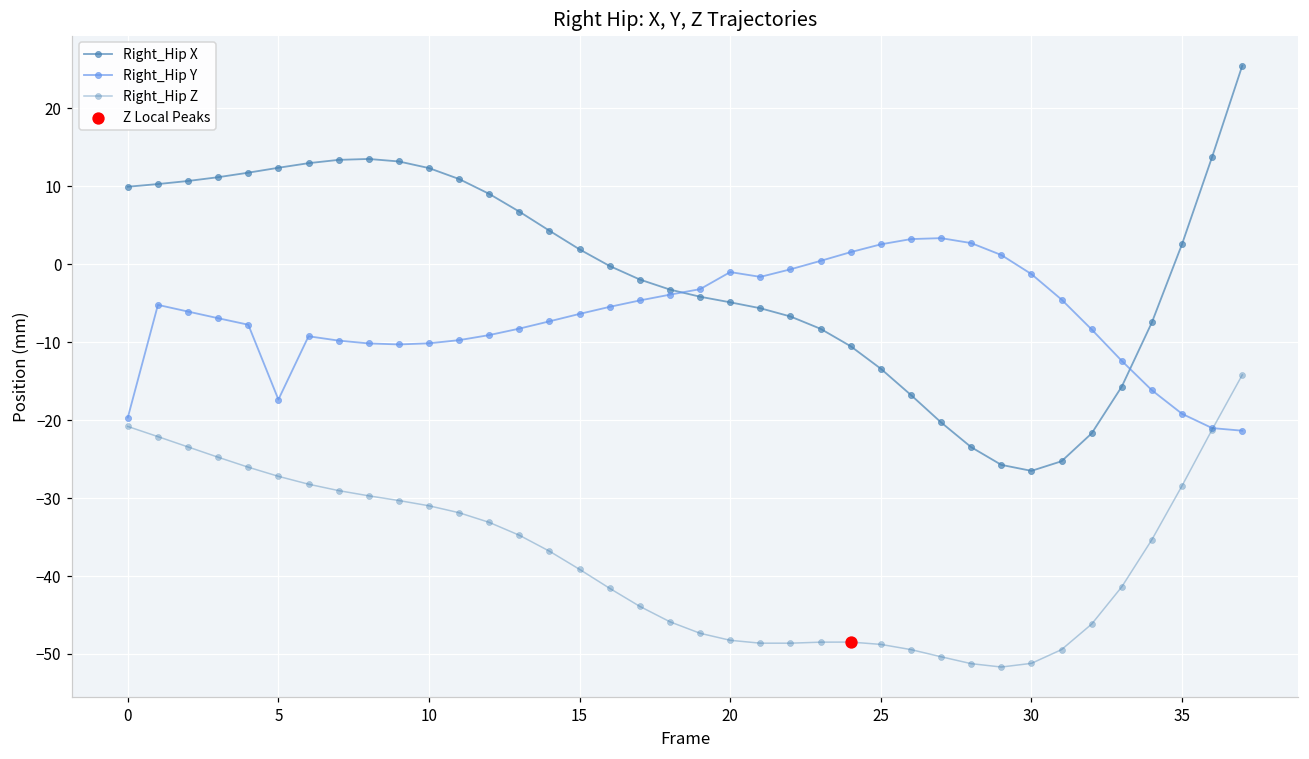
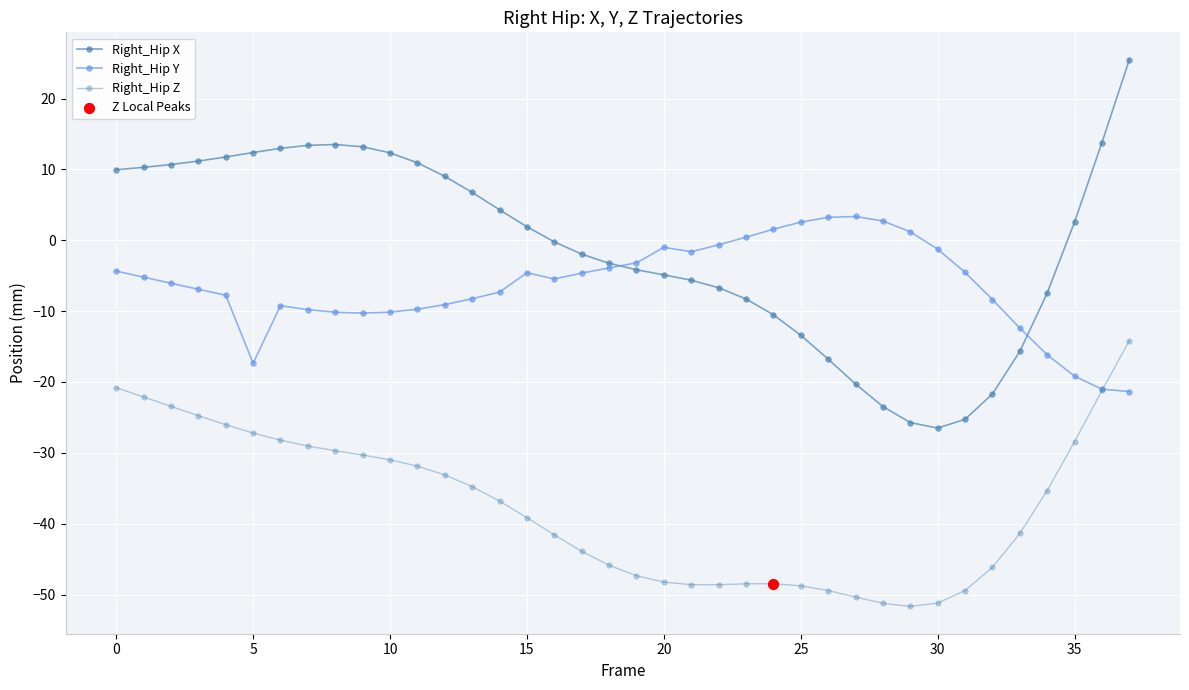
Right_Hip Y, 0: -20 -> -4
Right_Hip Y, 15: -6 -> -5
